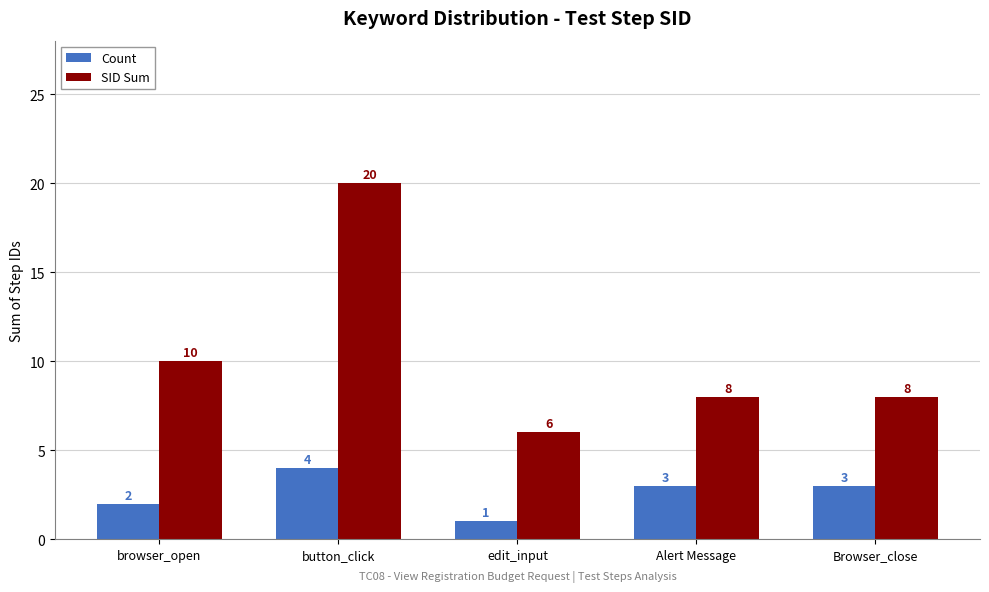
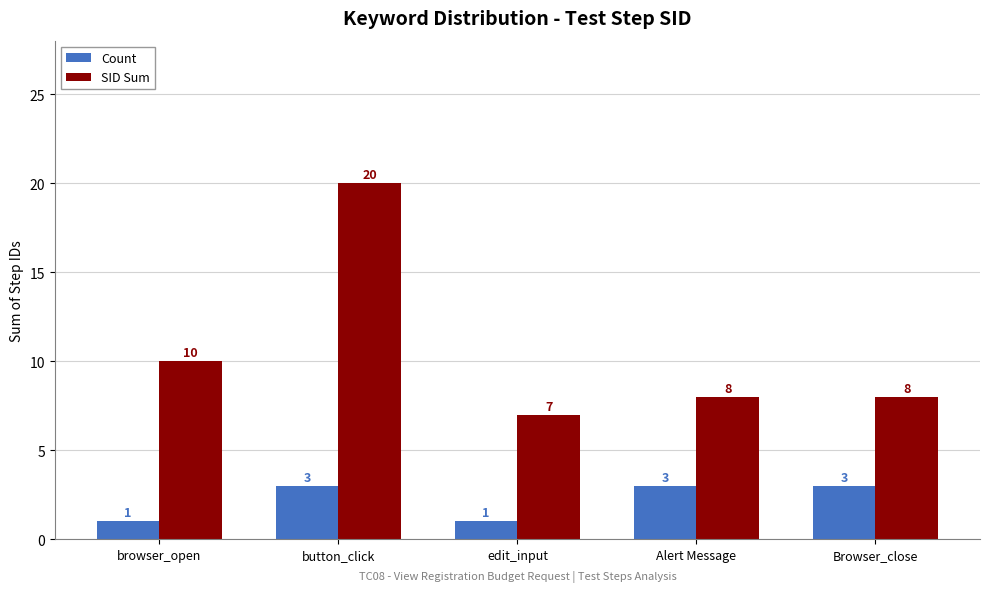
Count, browser_open: 2 -> 1
Count, button_click: 4 -> 3
SID Sum, edit_input: 6 -> 7
